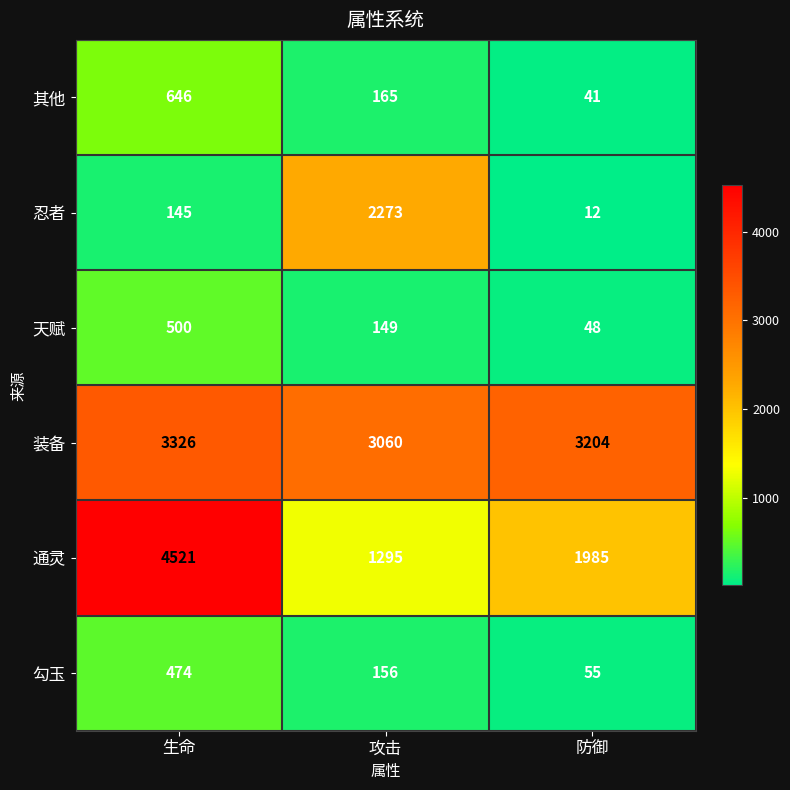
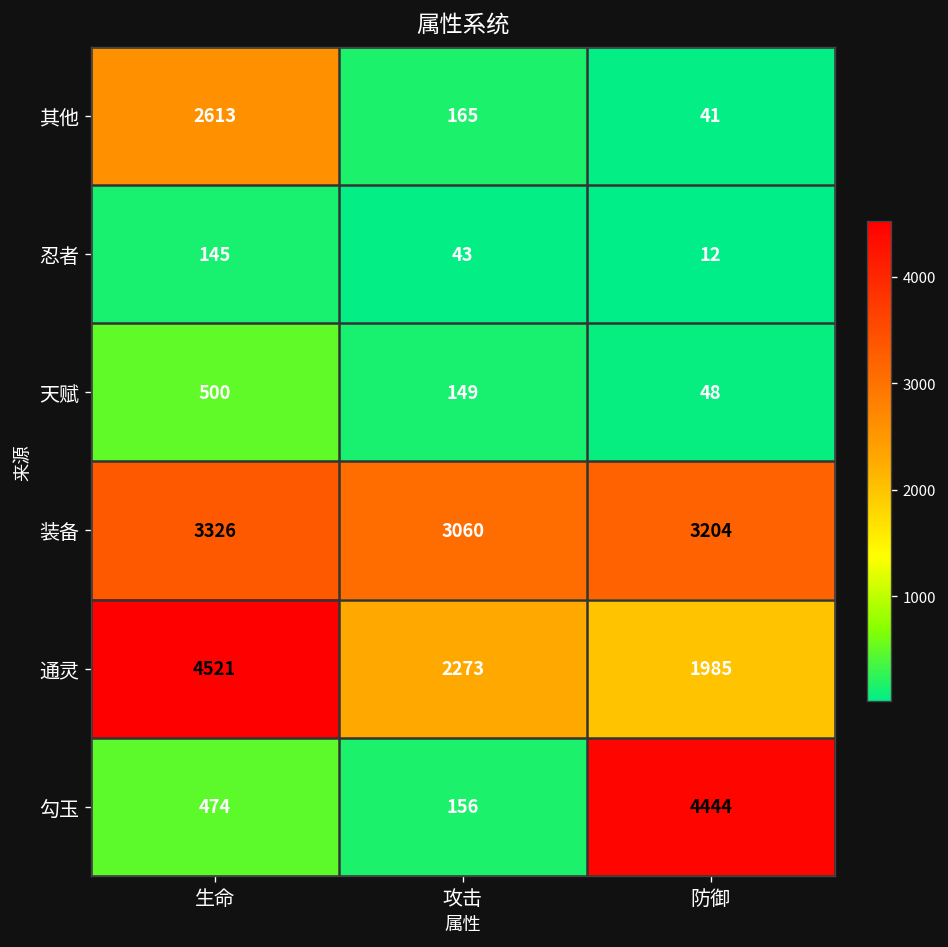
其他, 生命: 646 -> 2613
忍者, 攻击: 2273 -> 43
通灵, 攻击: 1295 -> 2273
勾玉, 防御: 55 -> 4444
